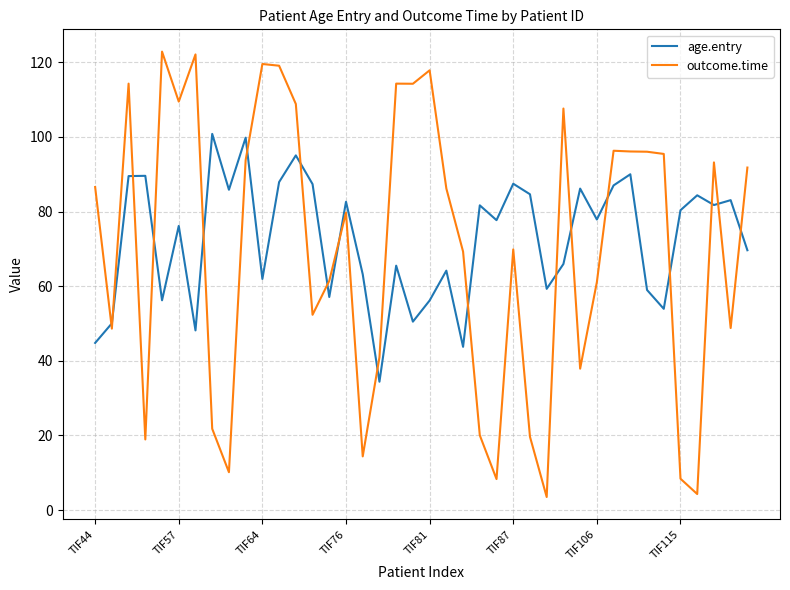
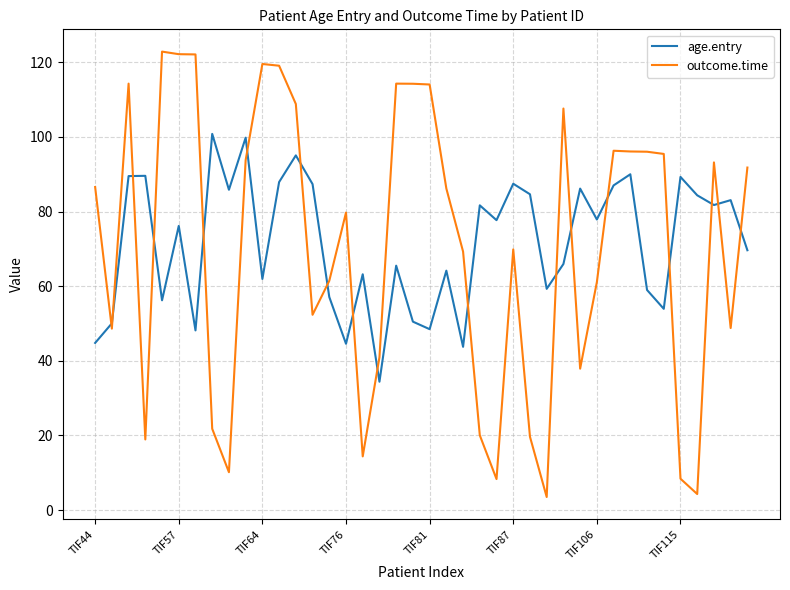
outcome.time, TIF57: 109 -> 122
age.entry, TIF76: 83 -> 45
age.entry, TIF81: 56 -> 48
outcome.time, TIF81: 118 -> 114
age.entry, TIF115: 80 -> 89
